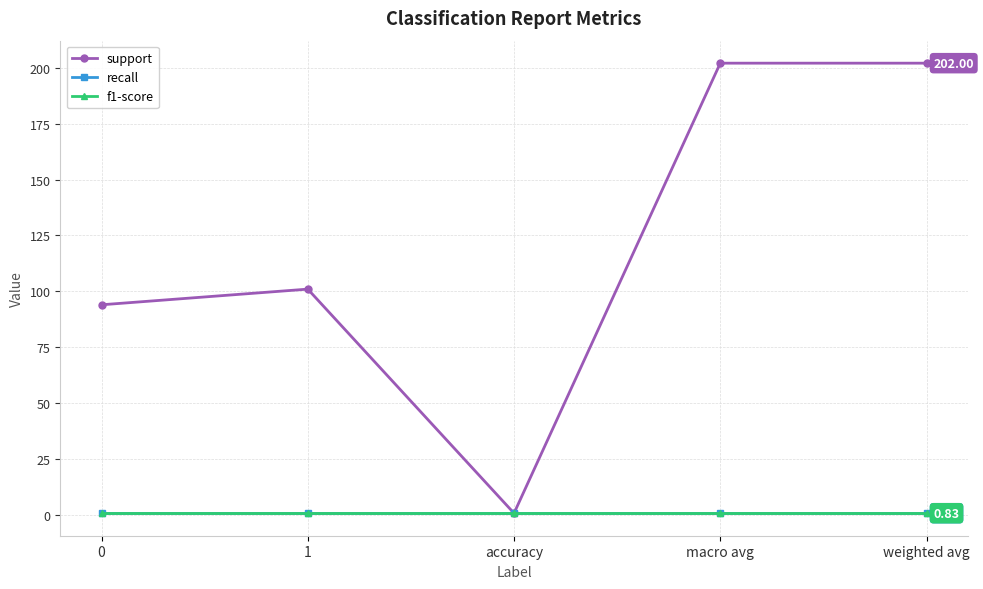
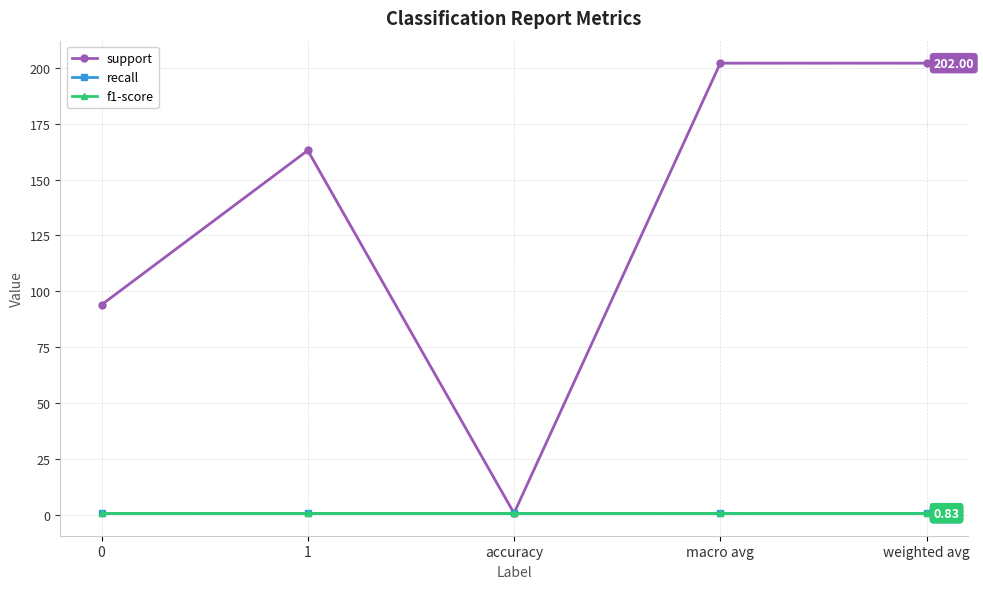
support, 1: 101 -> 163
